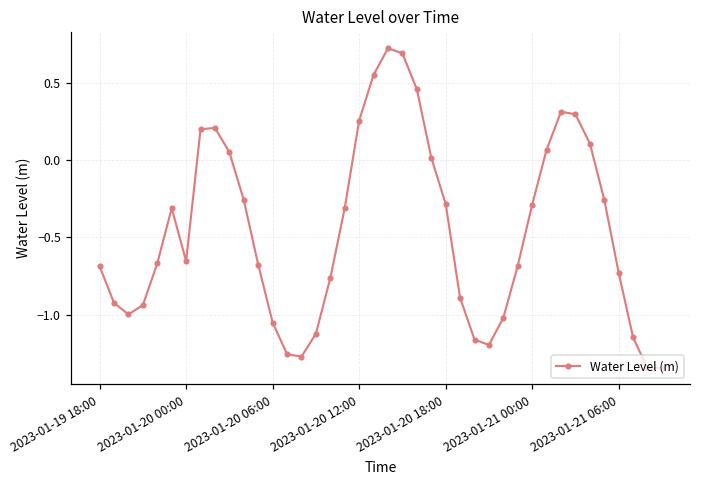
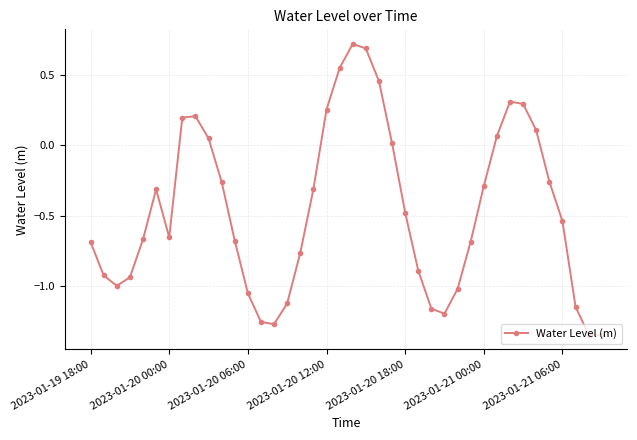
2023-01-20 18:00: -0.28 -> -0.48
2023-01-21 06:00: -0.73 -> -0.54
